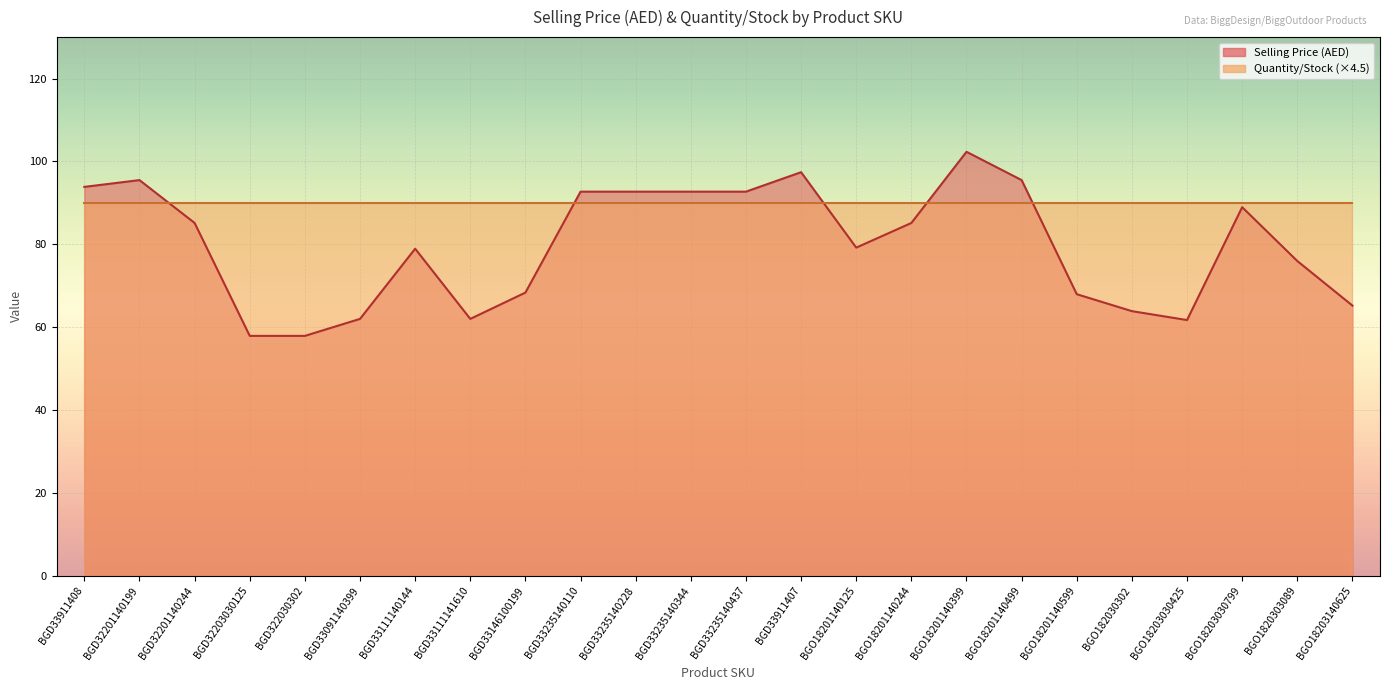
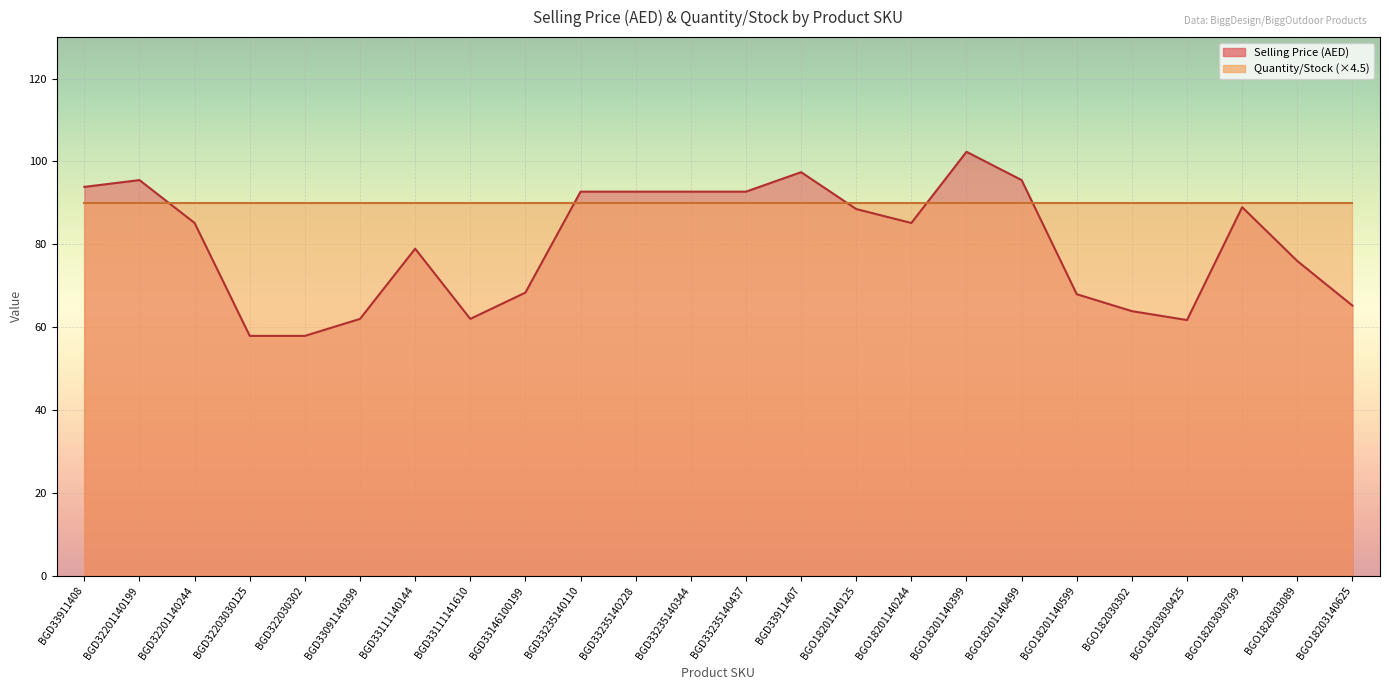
Selling Price (AED), BGO18201140125: 79 -> 89
